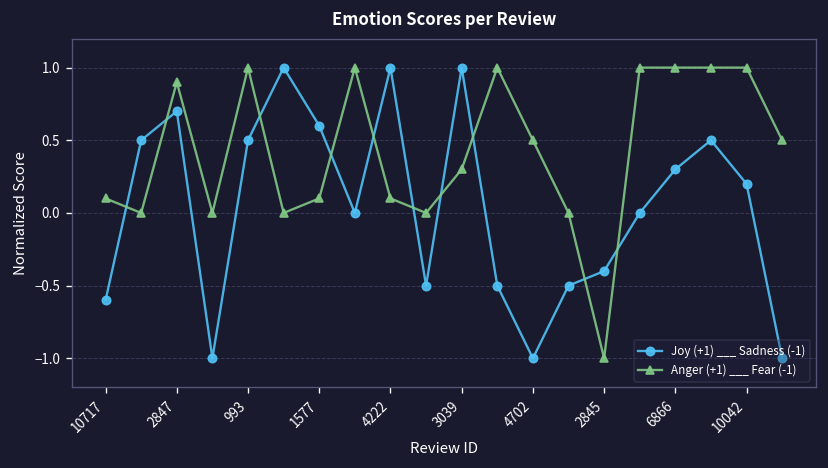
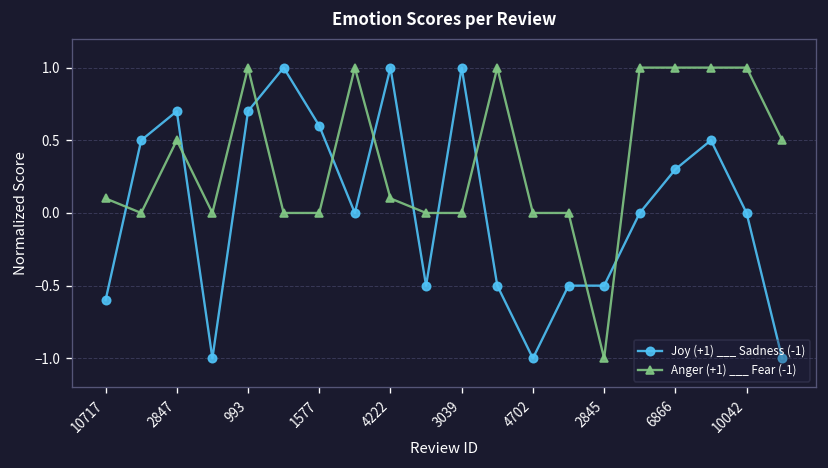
Anger (+1) ___ Fear (-1), 2847: 0.9 -> 0.5
Joy (+1) ___ Sadness (-1), 993: 0.5 -> 0.7
Anger (+1) ___ Fear (-1), 1577: 0.1 -> 0.0
Anger (+1) ___ Fear (-1), 3039: 0.3 -> 0.0
Anger (+1) ___ Fear (-1), 4702: 0.5 -> 0.0
Joy (+1) ___ Sadness (-1), 2845: -0.4 -> -0.5
Joy (+1) ___ Sadness (-1), 10042: 0.2 -> 0.0
